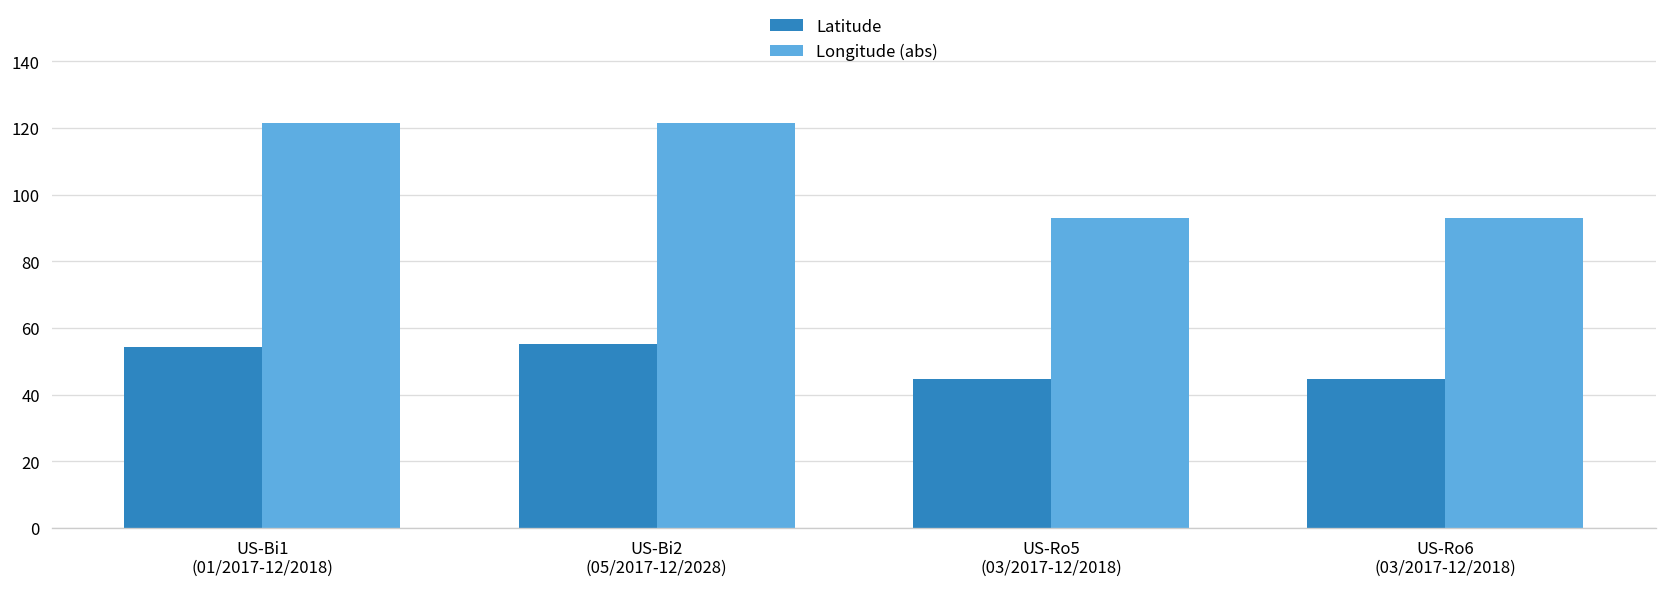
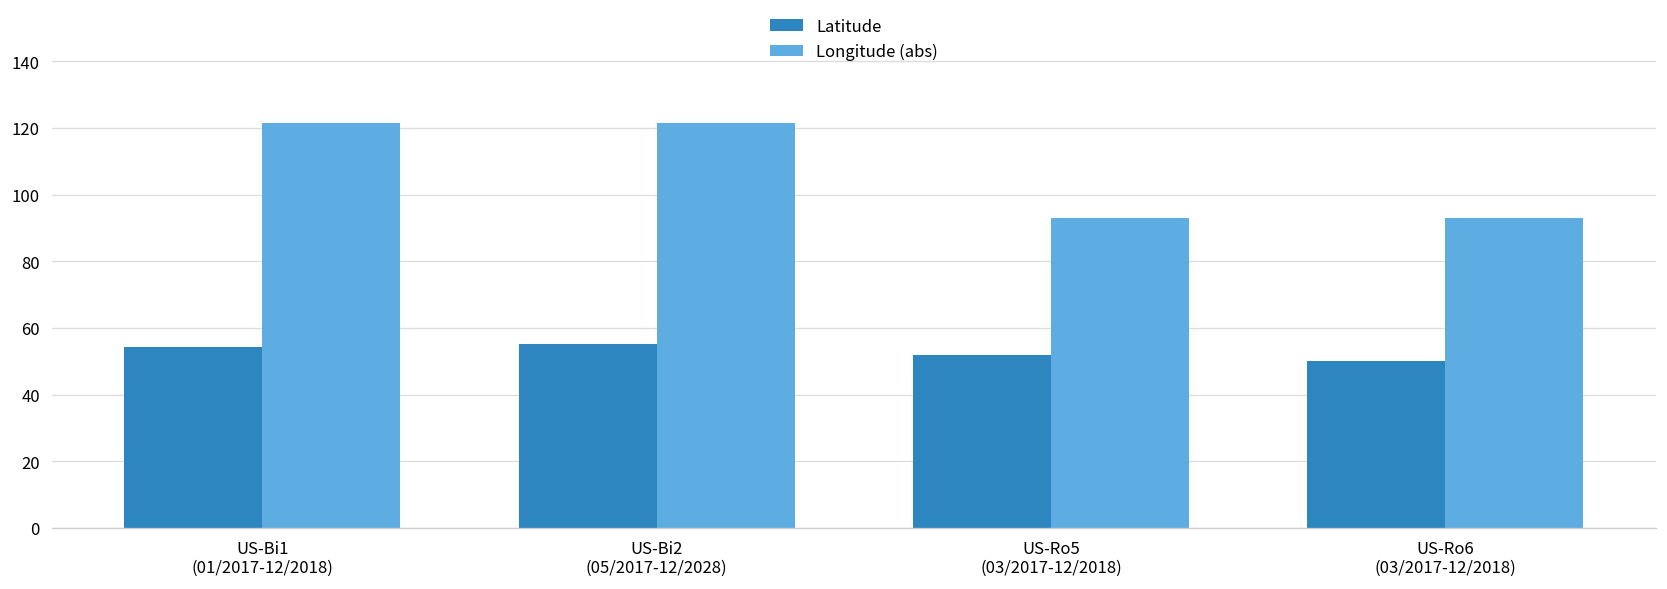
Latitude, US-Ro5 (03/2017-12/2018): 45 -> 52
Latitude, US-Ro6 (03/2017-12/2018): 45 -> 50
